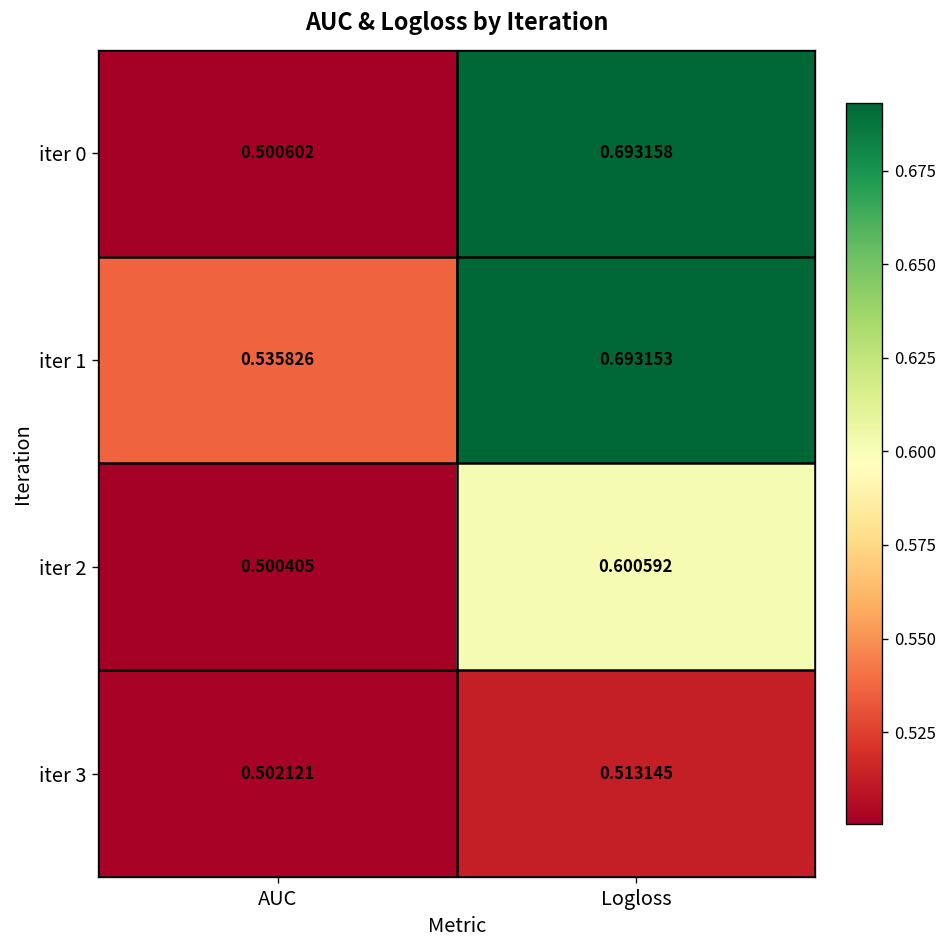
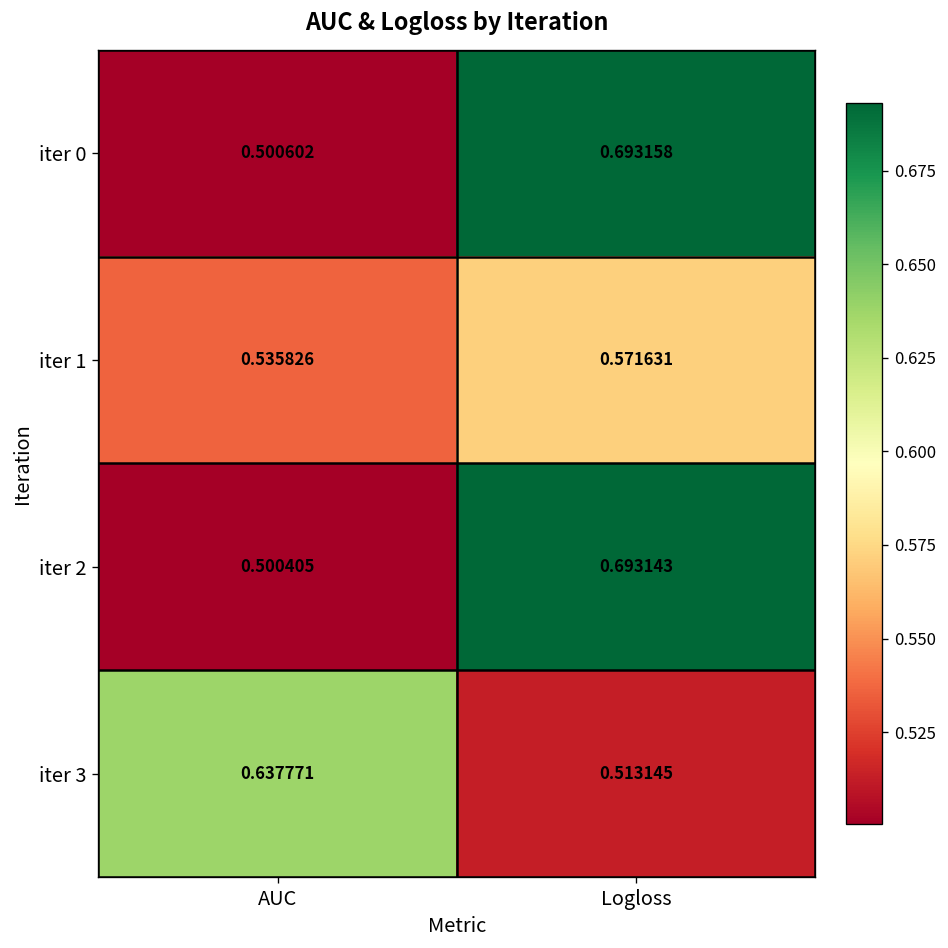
iter 1, Logloss: 0.693153 -> 0.571631
iter 2, Logloss: 0.600592 -> 0.693143
iter 3, AUC: 0.502121 -> 0.637771
